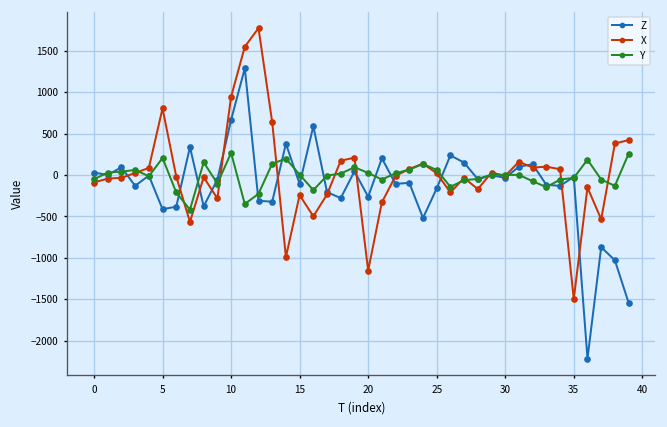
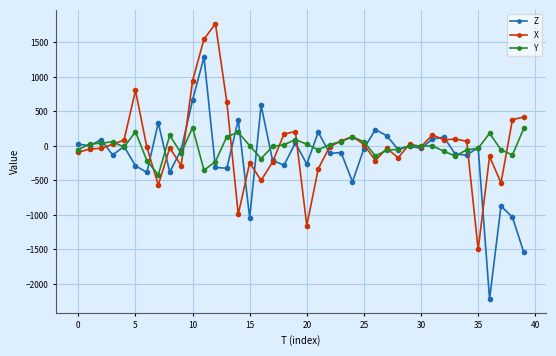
Z, 5: -400 -> -300
Z, 15: -100 -> -1000
Z, 25: -200 -> 0
